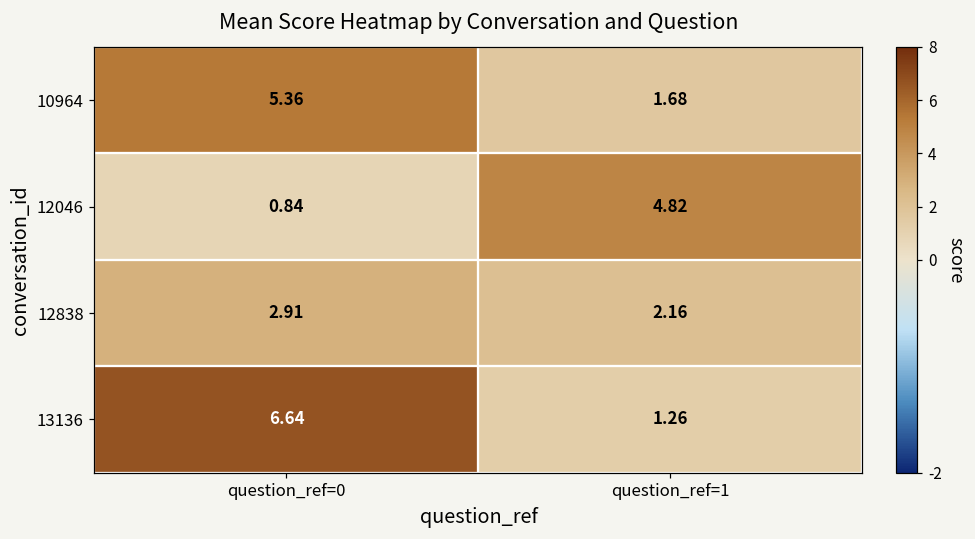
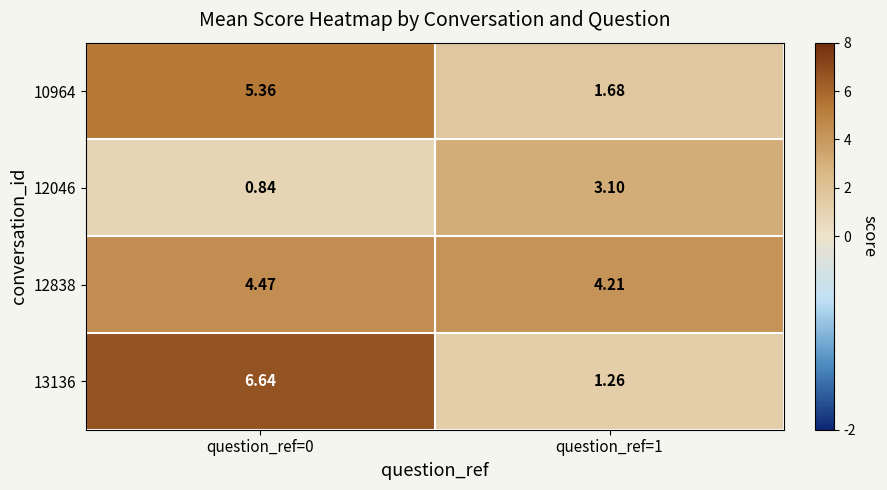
12046, question_ref=1: 4.82 -> 3.10
12838, question_ref=0: 2.91 -> 4.47
12838, question_ref=1: 2.16 -> 4.21
